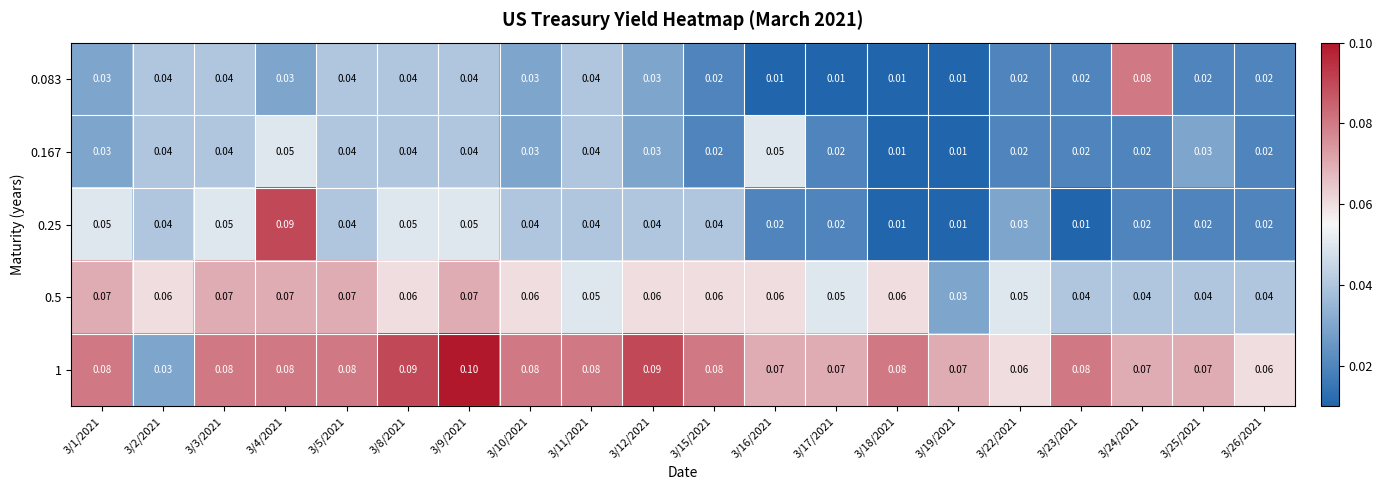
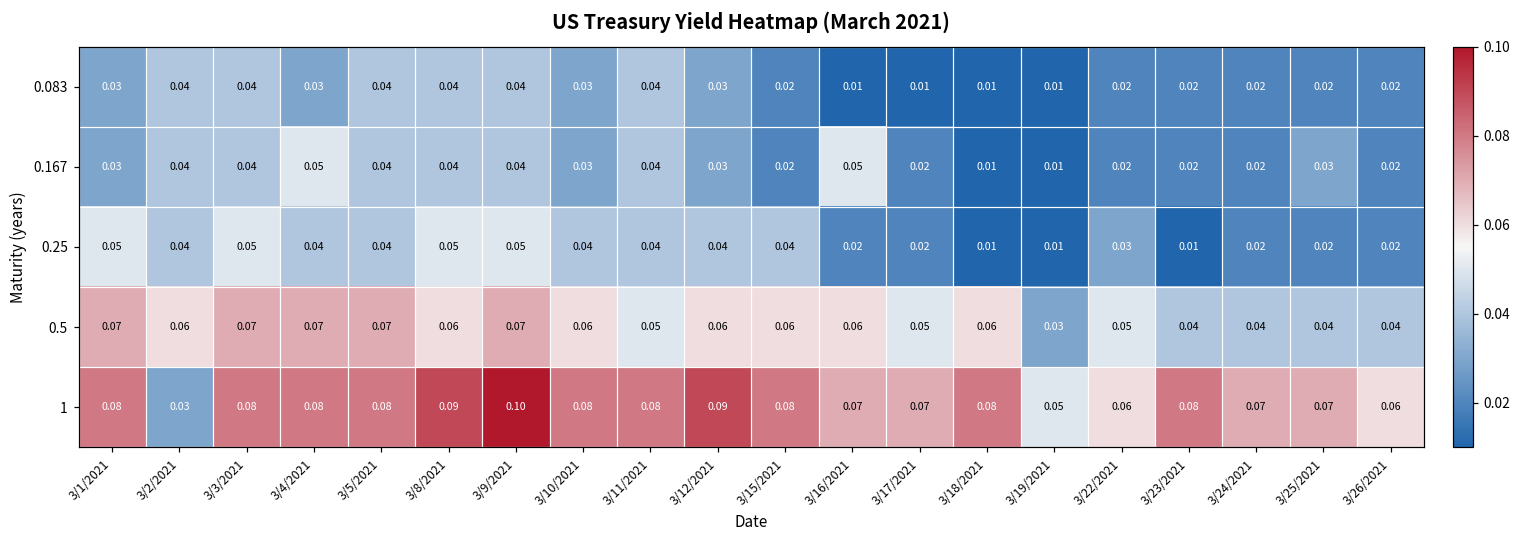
0.083, 3/24/2021: 0.08 -> 0.02
0.25, 3/4/2021: 0.09 -> 0.04
1, 3/19/2021: 0.07 -> 0.05
